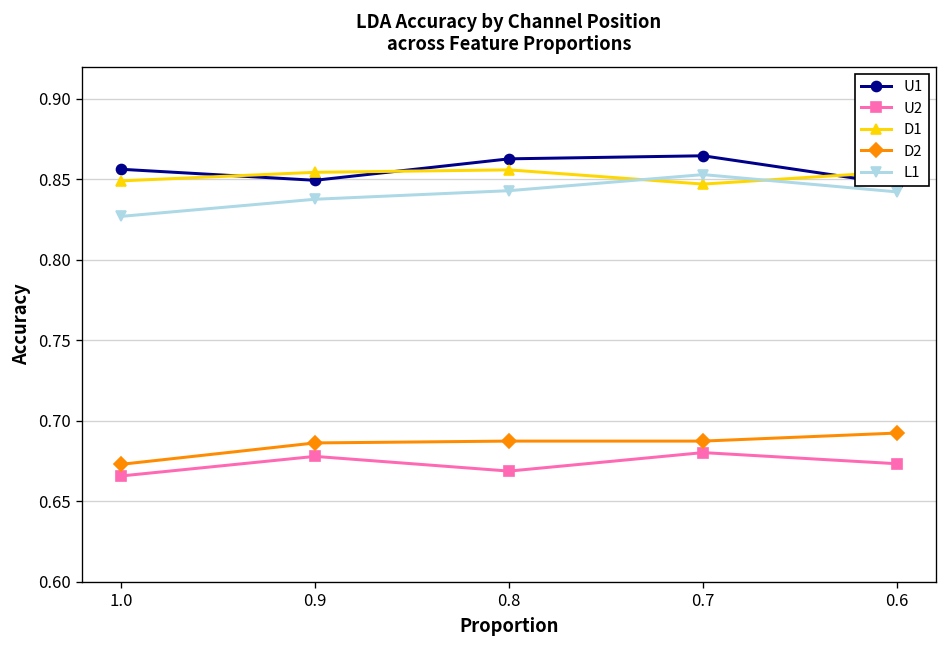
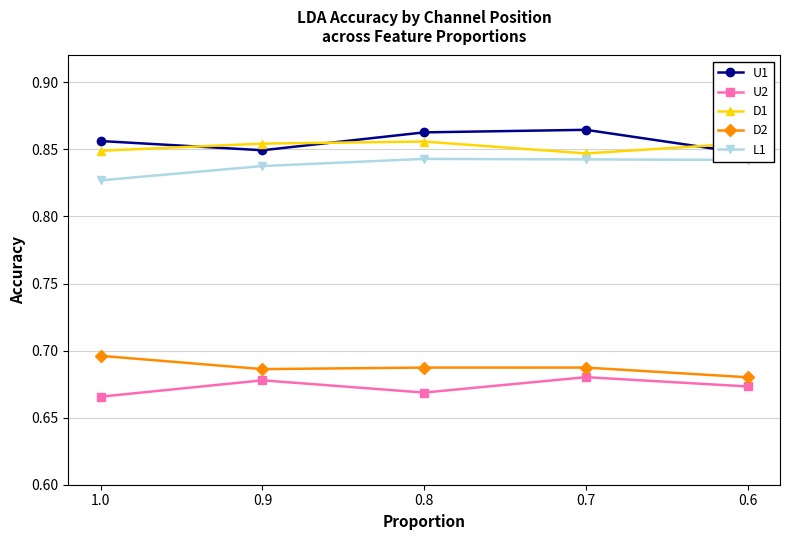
D2, 1.0: 0.673 -> 0.696
L1, 0.7: 0.853 -> 0.843
D2, 0.6: 0.692 -> 0.680
